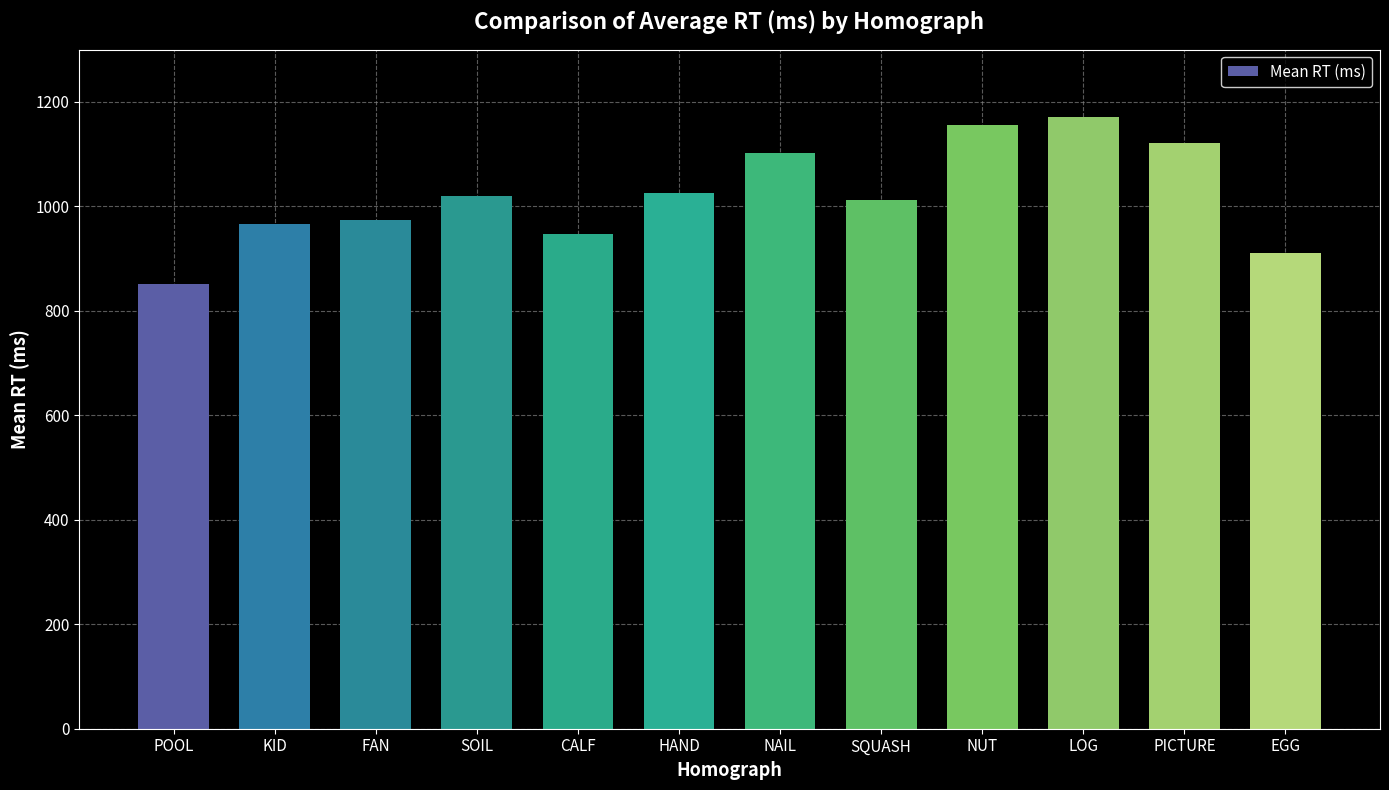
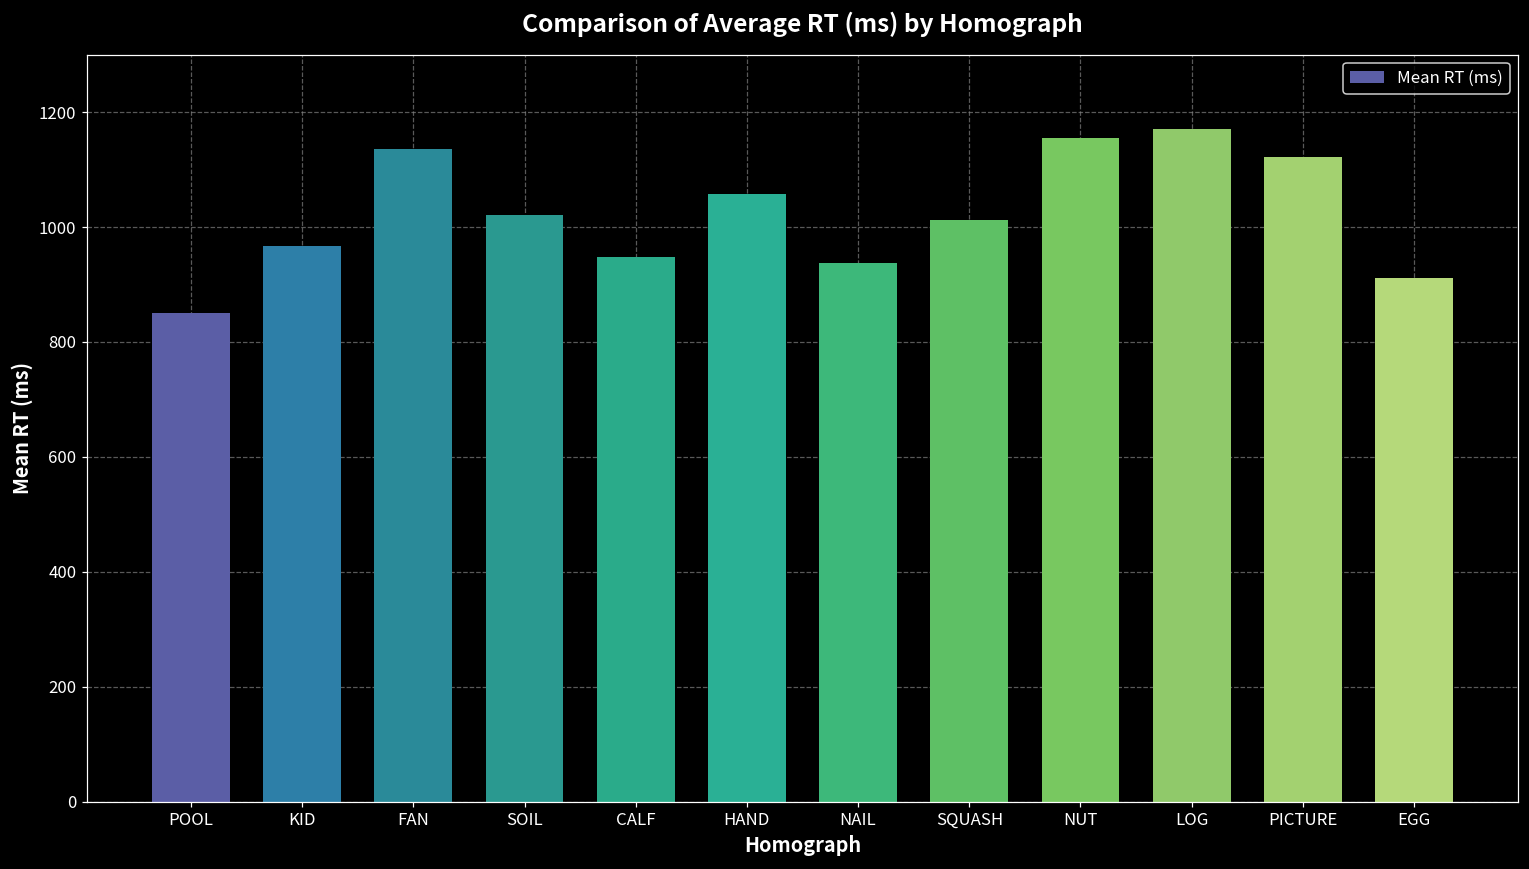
FAN: 970 -> 1140
HAND: 1030 -> 1060
NAIL: 1100 -> 940
